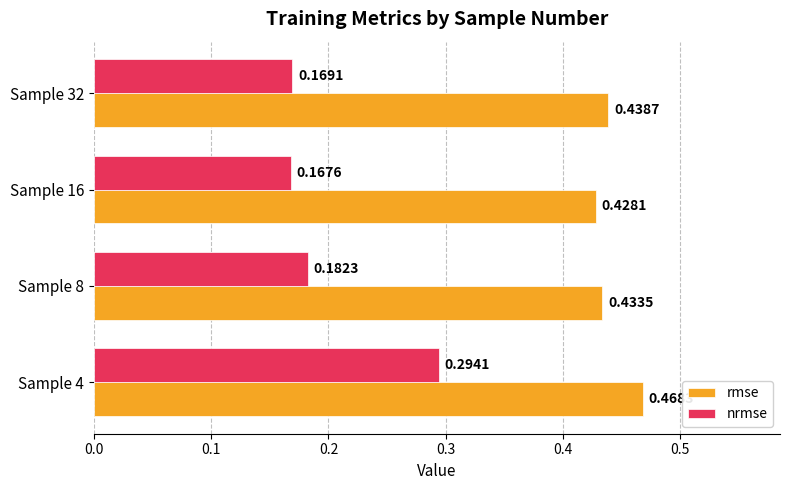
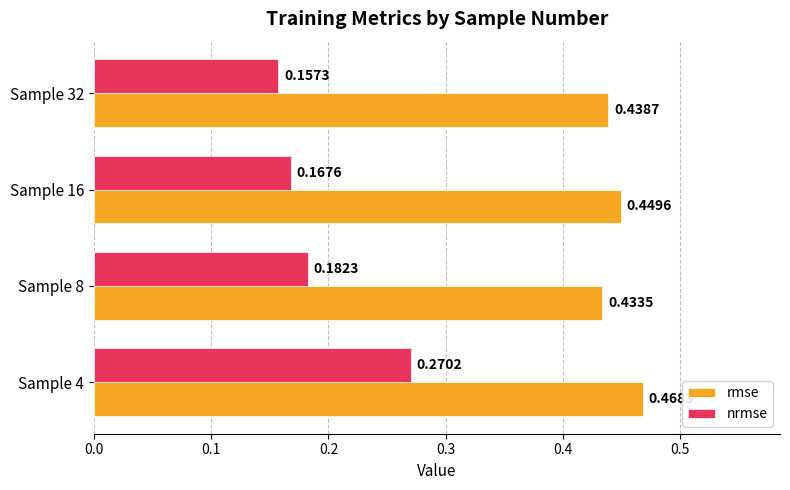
nrmse, Sample 32: 0.1691 -> 0.1573
rmse, Sample 16: 0.4281 -> 0.4496
nrmse, Sample 4: 0.2941 -> 0.2702
